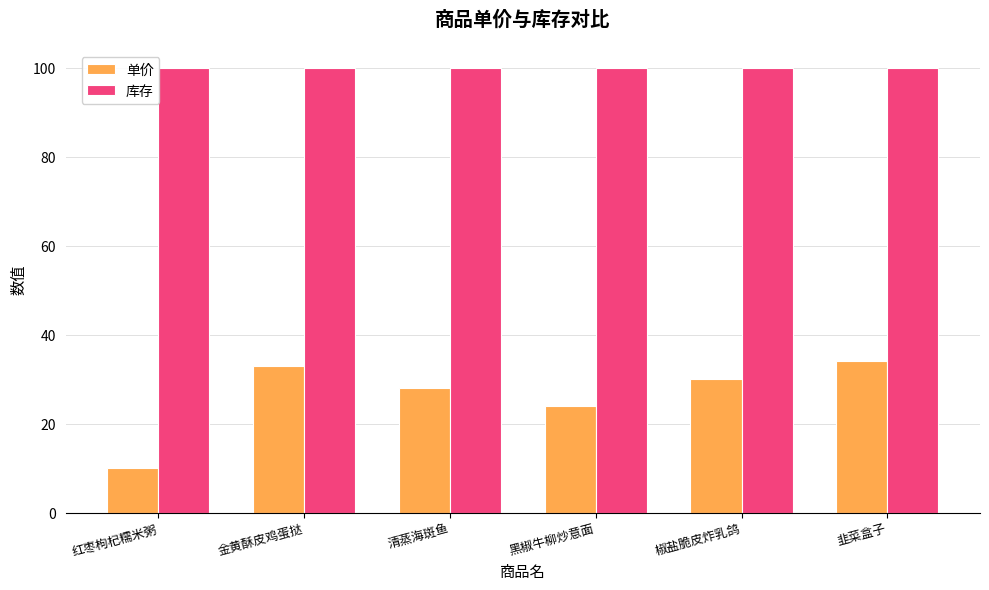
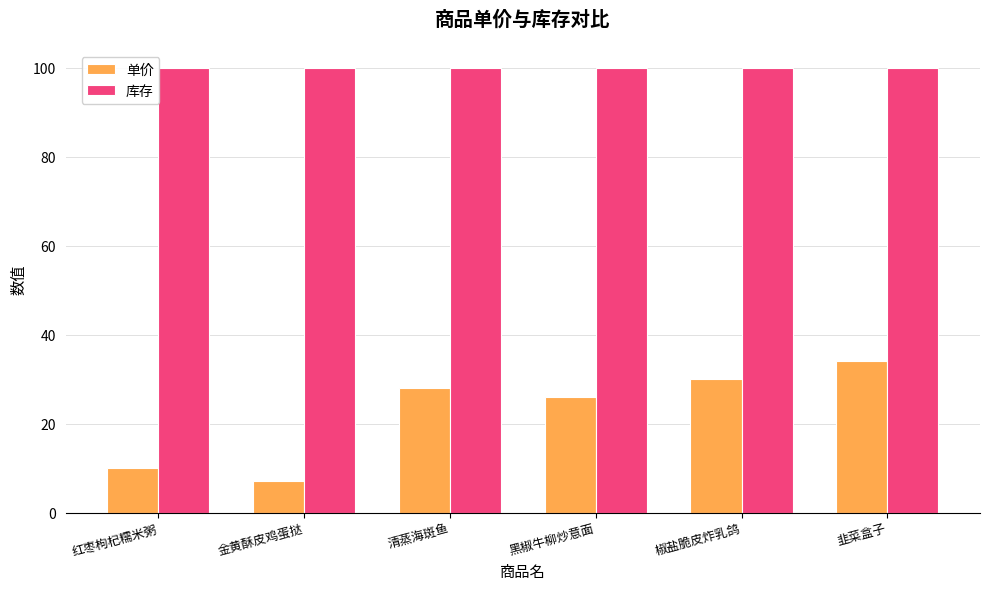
单价, 金黄酥皮鸡蛋挞: 33 -> 7
单价, 黑椒牛柳炒意面: 24 -> 26
